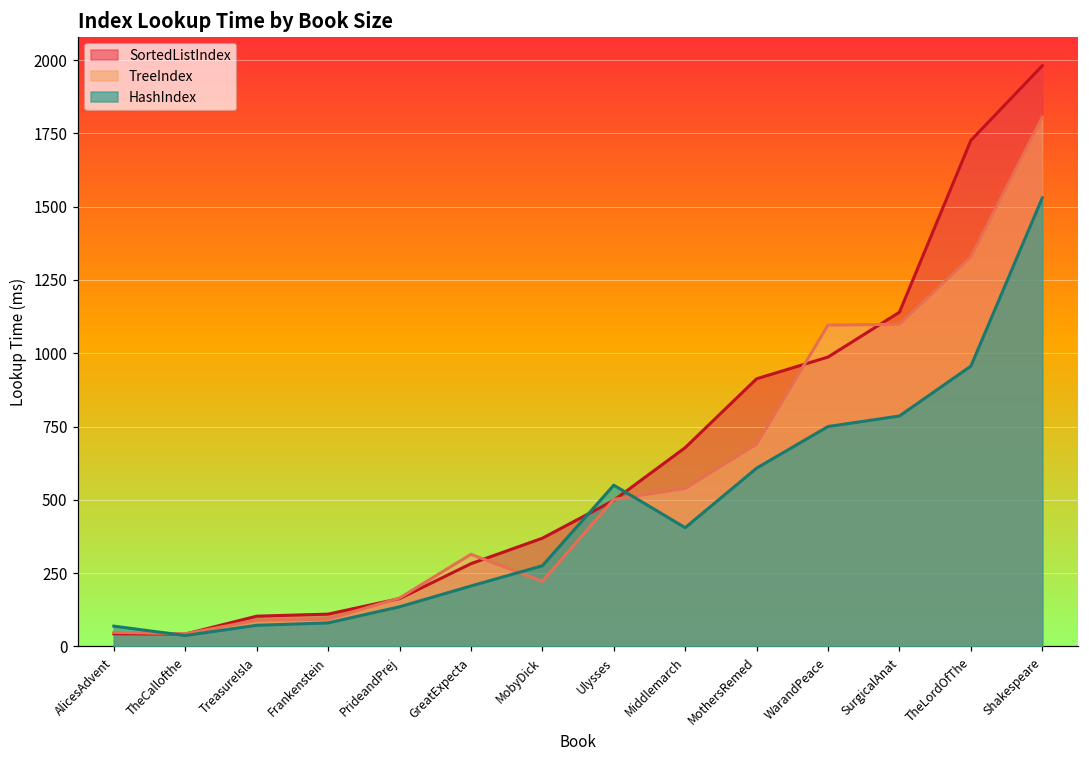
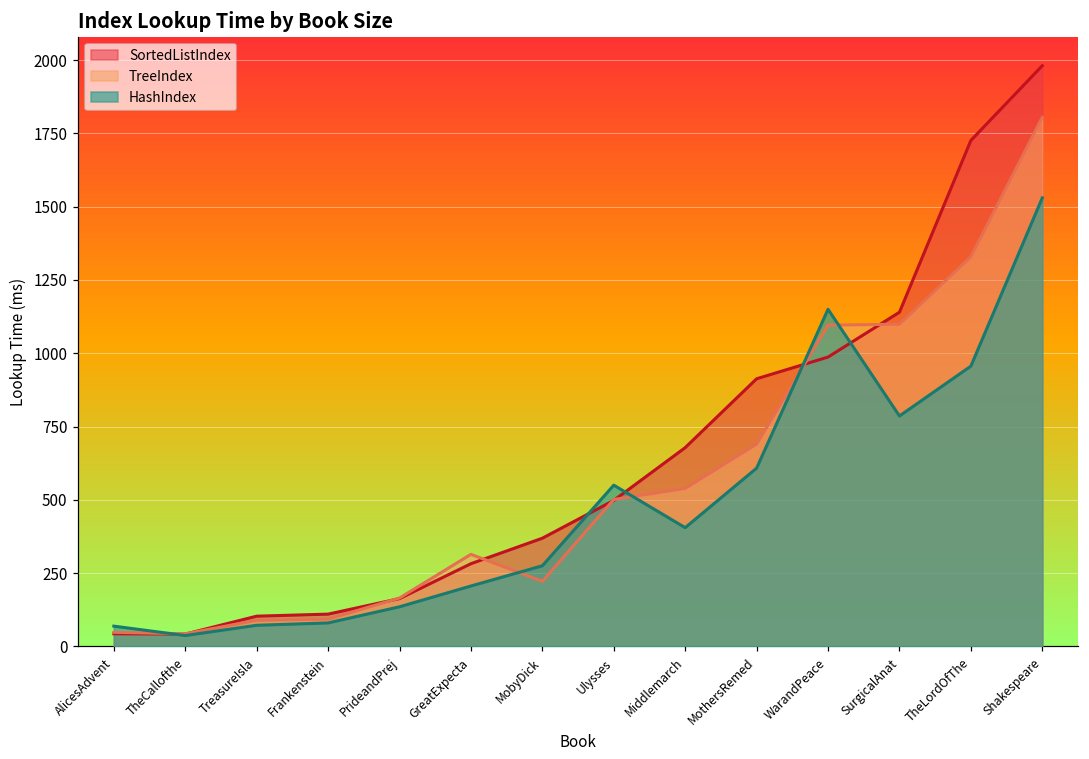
HashIndex, WarandPeace: 750 -> 1150
